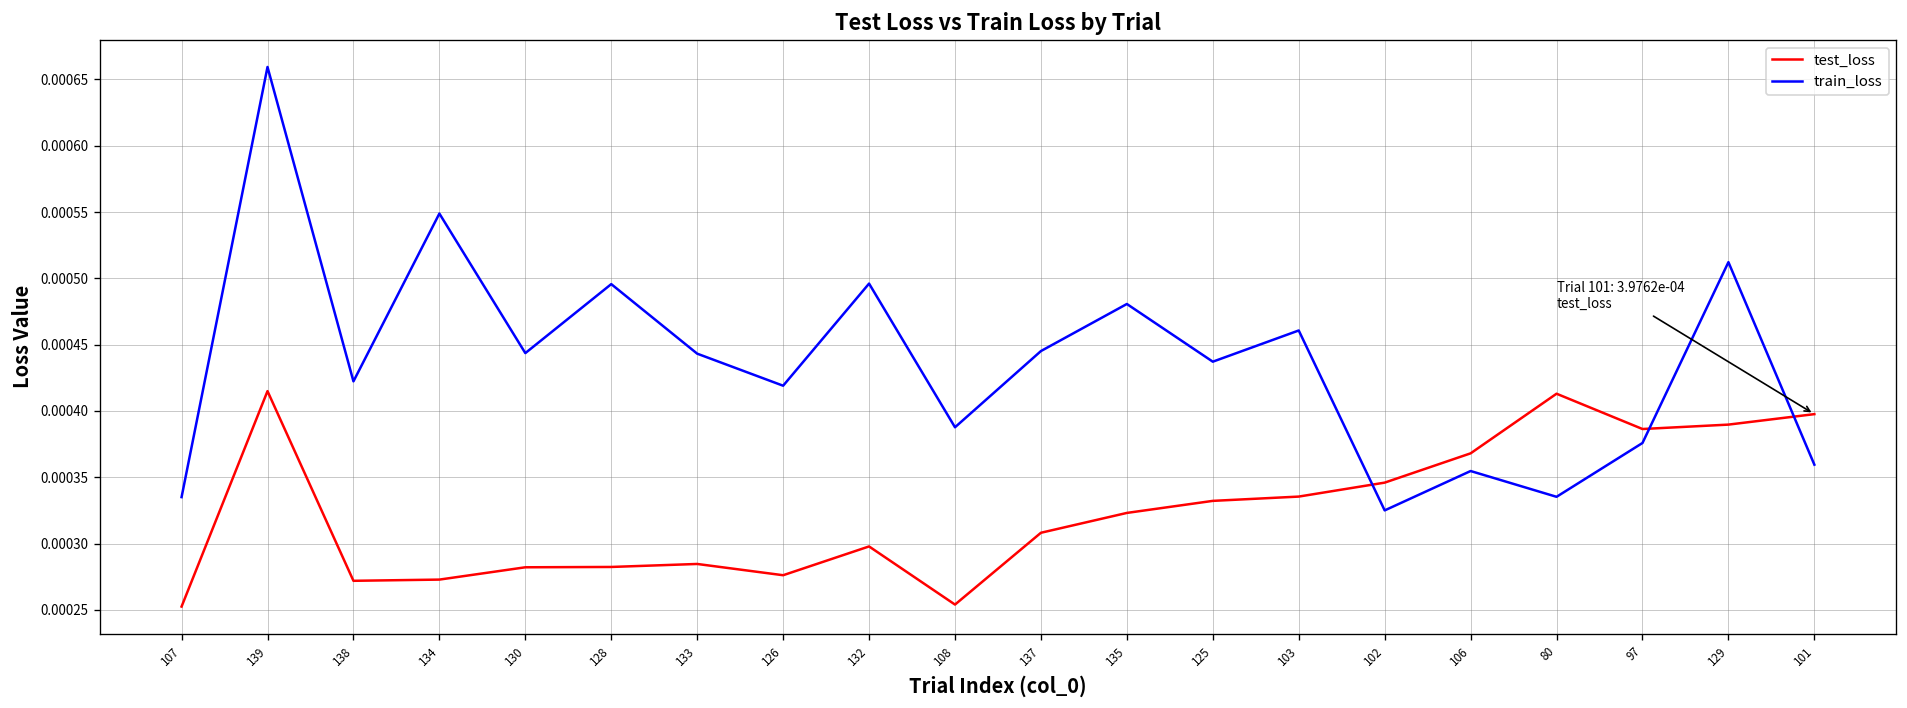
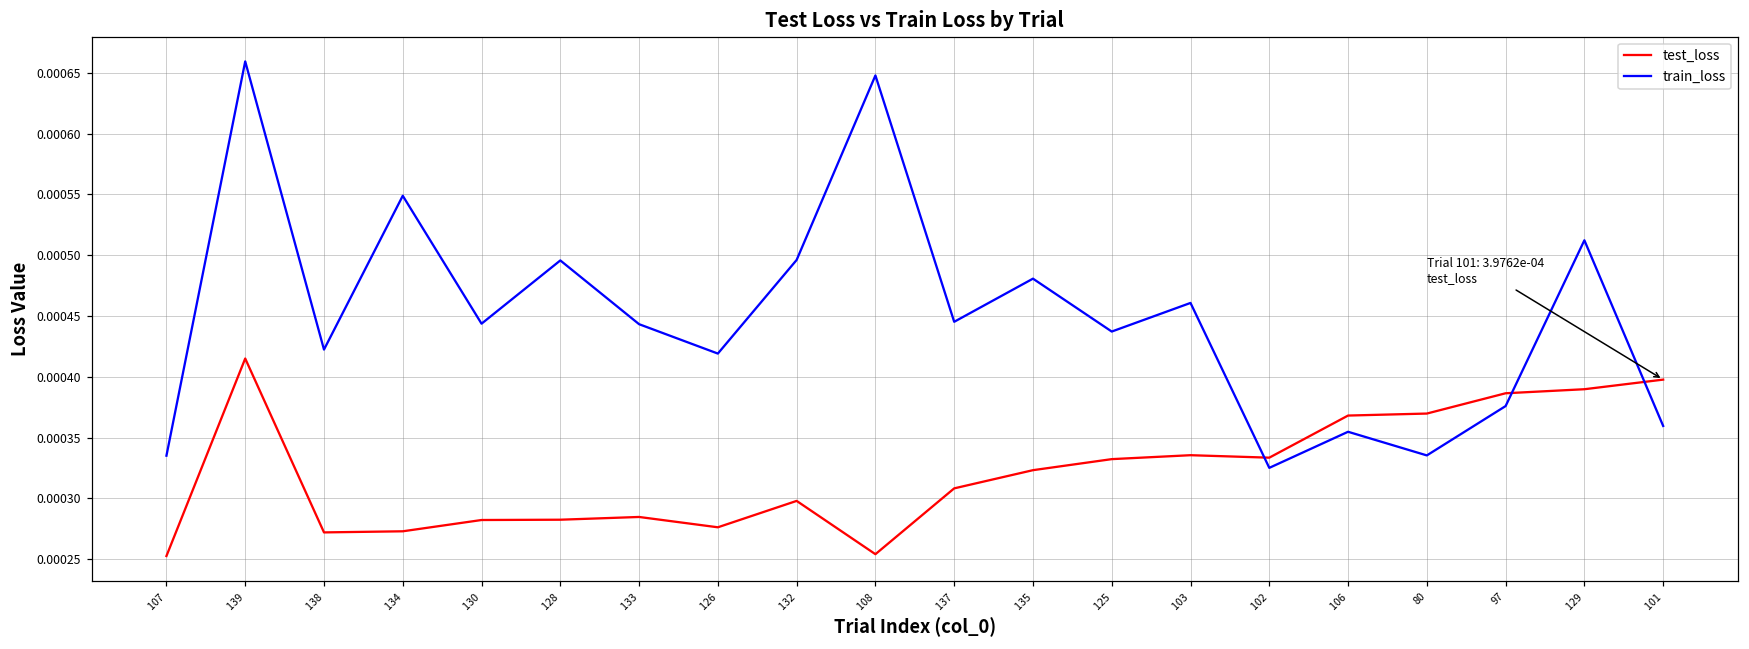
train_loss, 108: 0.000388 -> 0.000648
test_loss, 102: 0.000346 -> 0.000333
test_loss, 80: 0.000413 -> 0.000370
